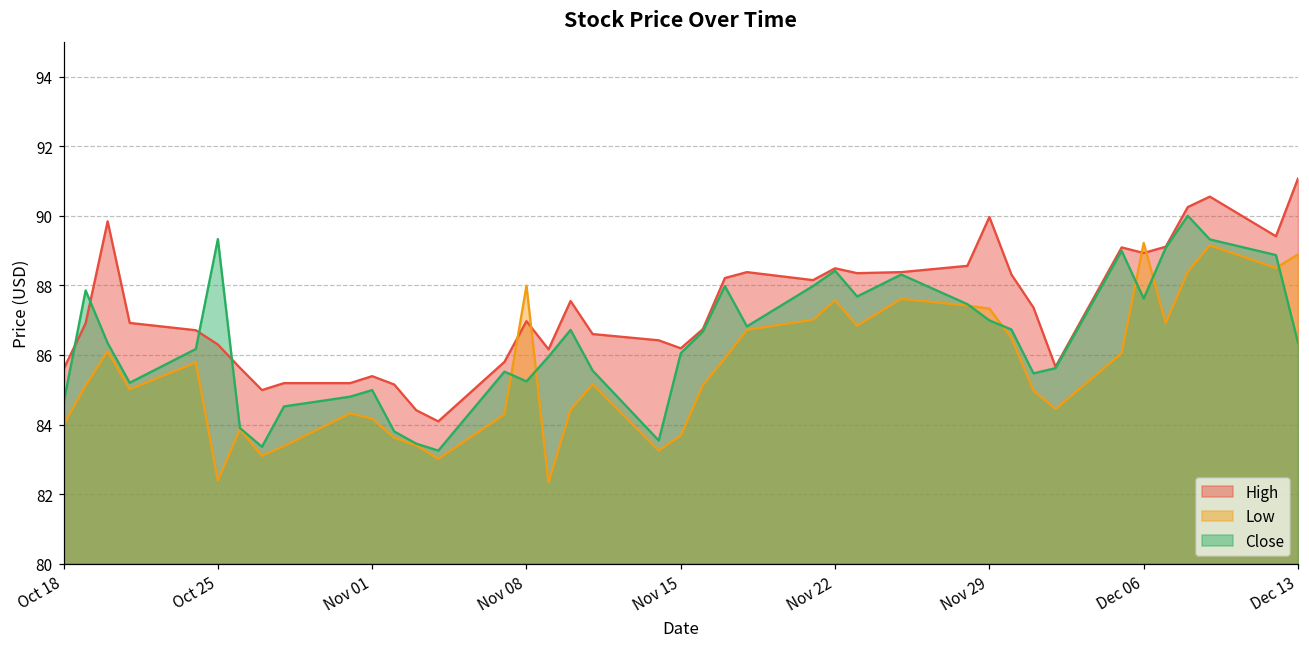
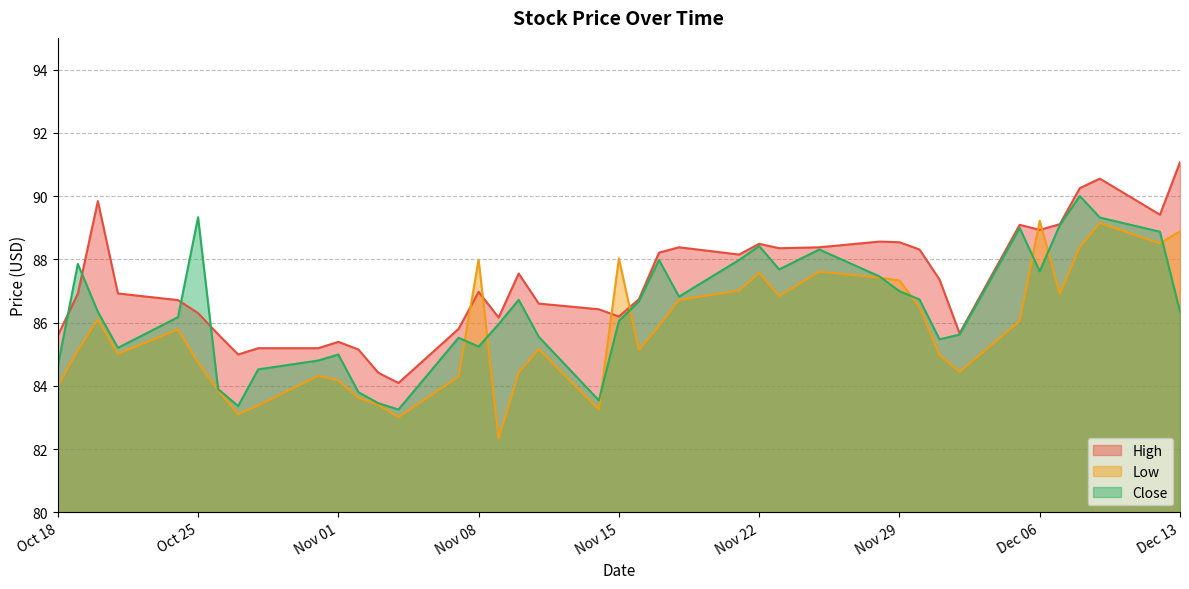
Low, Oct 25: 82.4 -> 84.7
Low, Nov 15: 83.7 -> 88.0
High, Nov 29: 90.0 -> 88.5
